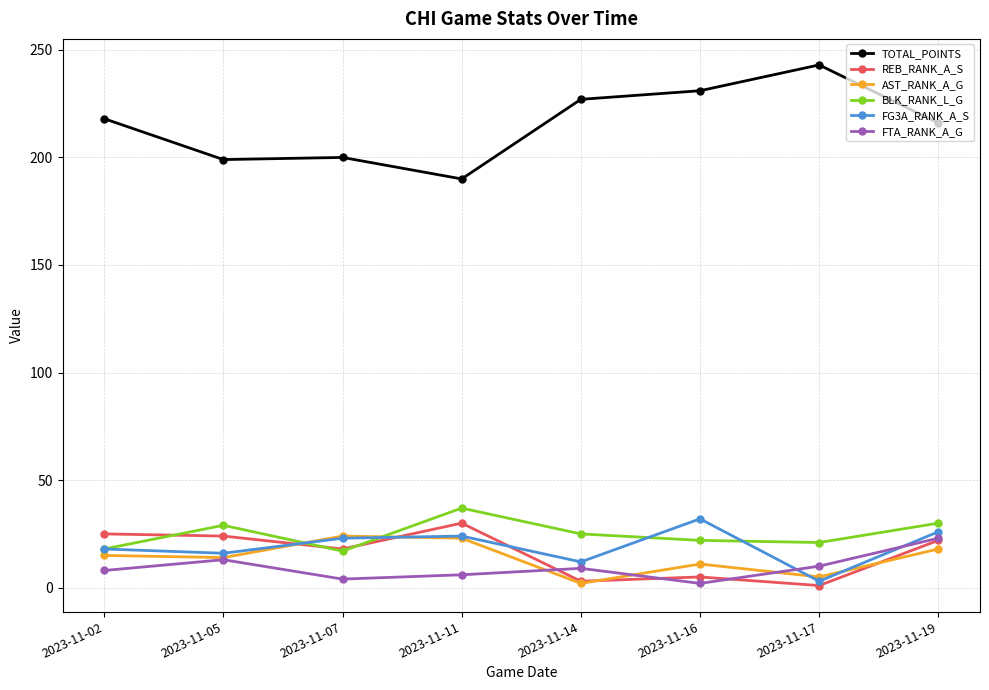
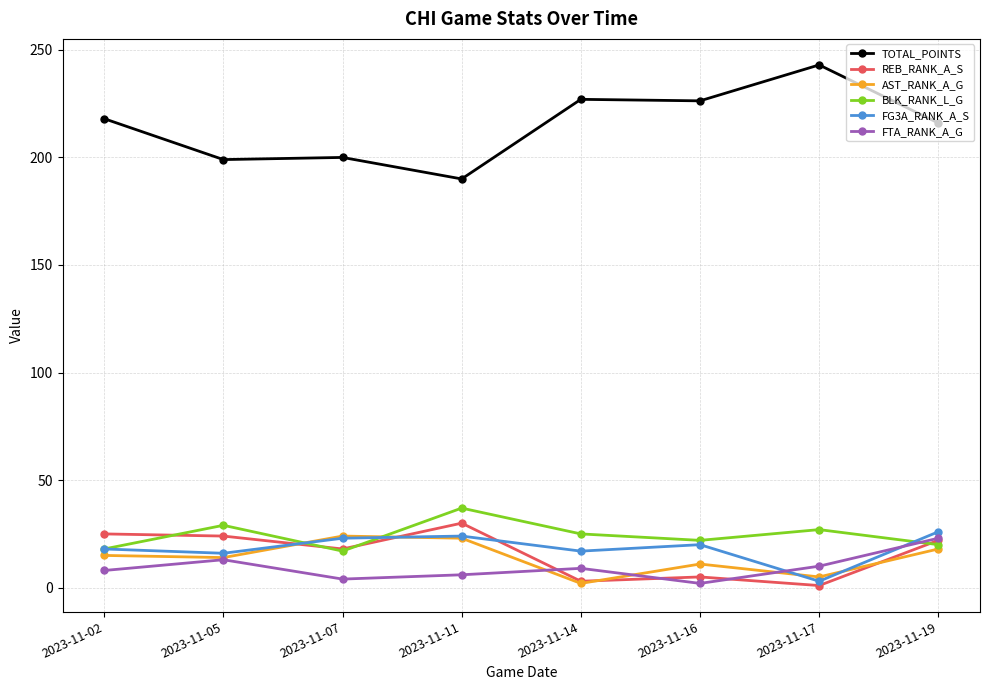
FG3A_RANK_A_S, 2023-11-14: 12 -> 17
TOTAL_POINTS, 2023-11-16: 231 -> 226
FG3A_RANK_A_S, 2023-11-16: 32 -> 20
BLK_RANK_L_G, 2023-11-17: 21 -> 27
BLK_RANK_L_G, 2023-11-19: 30 -> 20
